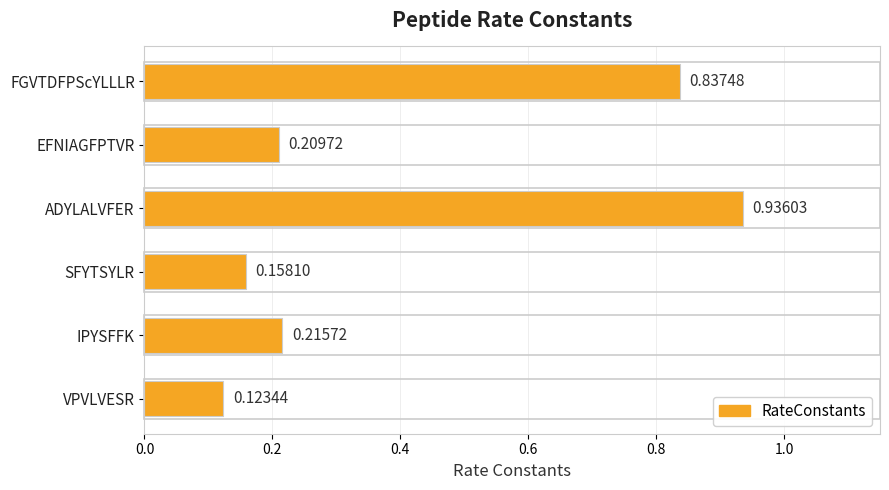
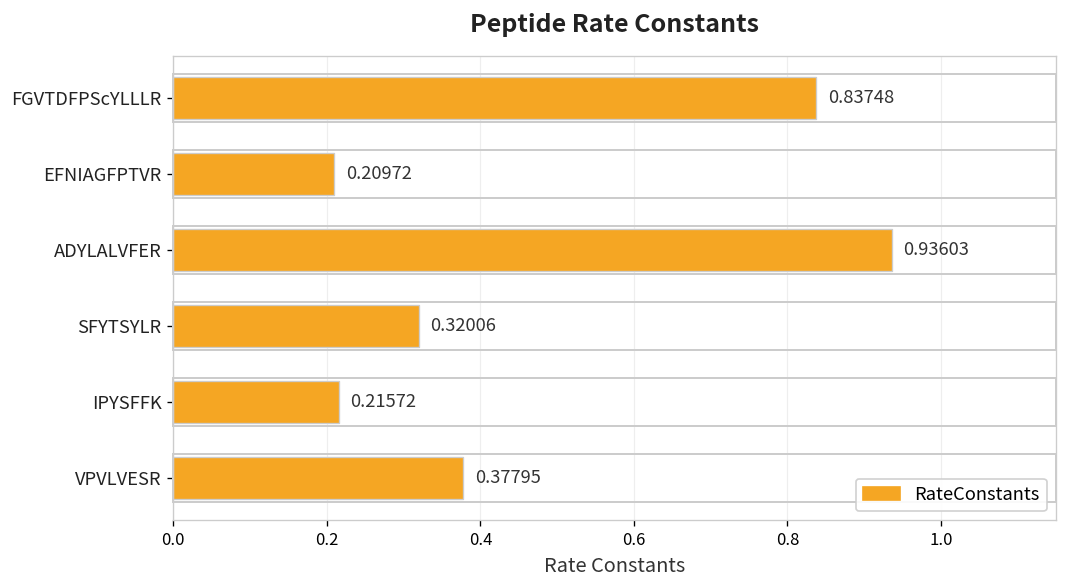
SFYTSYLR: 0.15810 -> 0.32006
VPVLVESR: 0.12344 -> 0.37795
